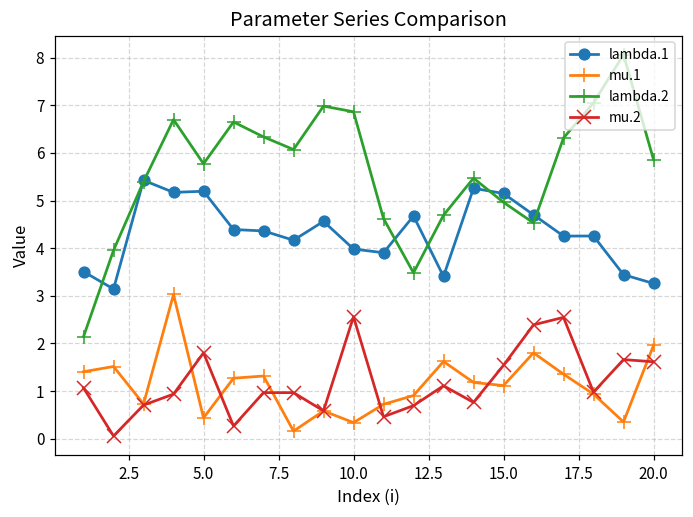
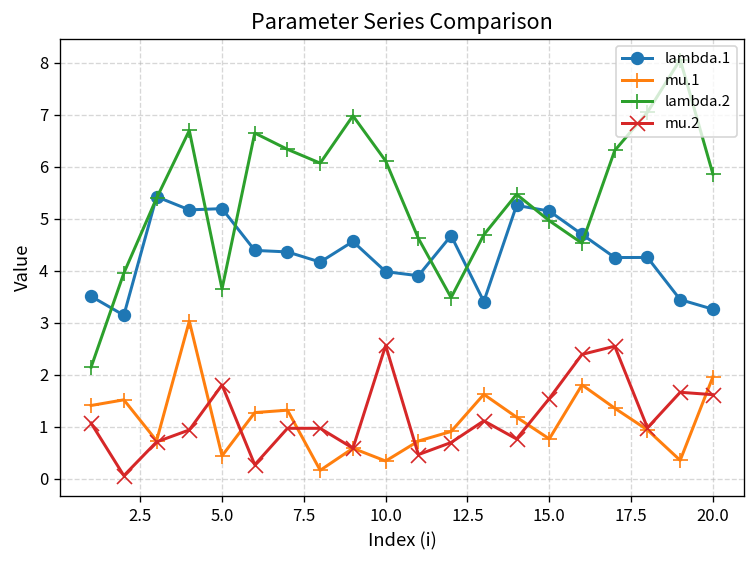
lambda.2, 5.0: 5.8 -> 3.6
lambda.2, 10.0: 6.9 -> 6.1
mu.1, 15.0: 1.1 -> 0.8
